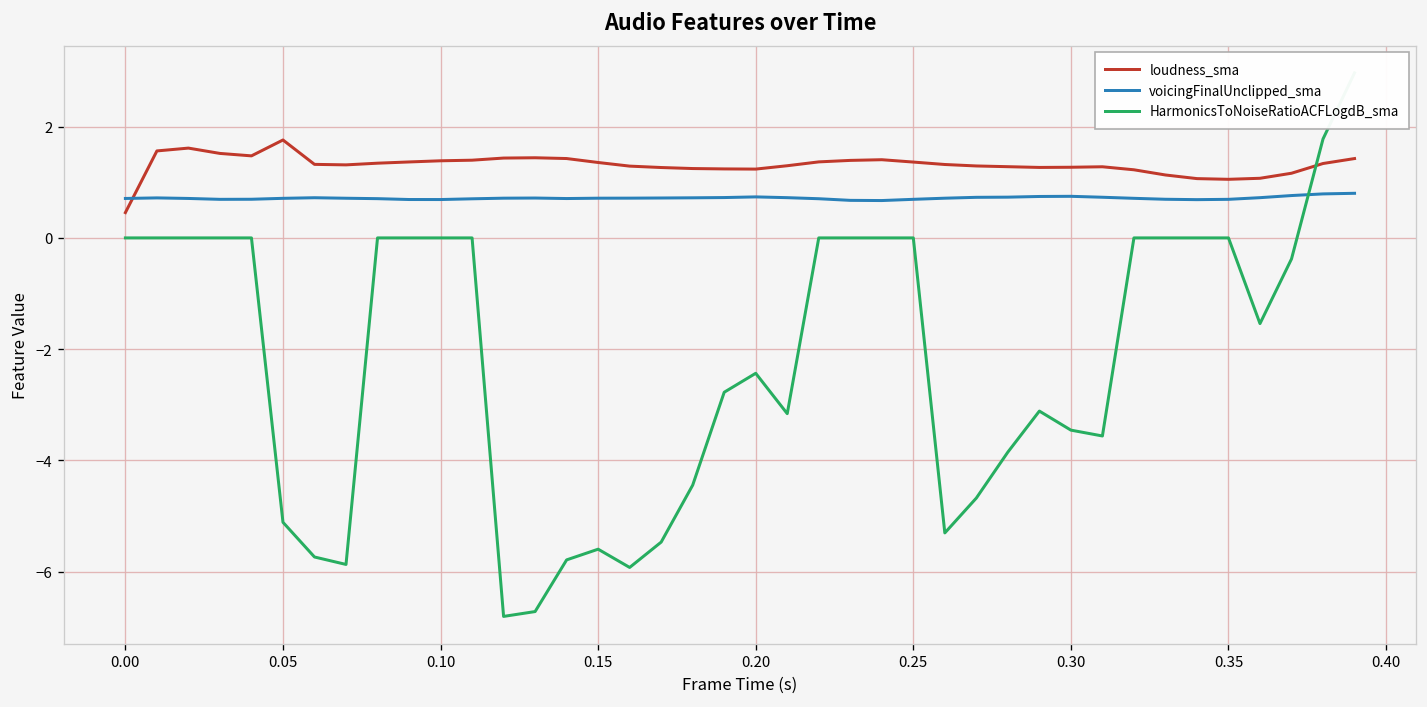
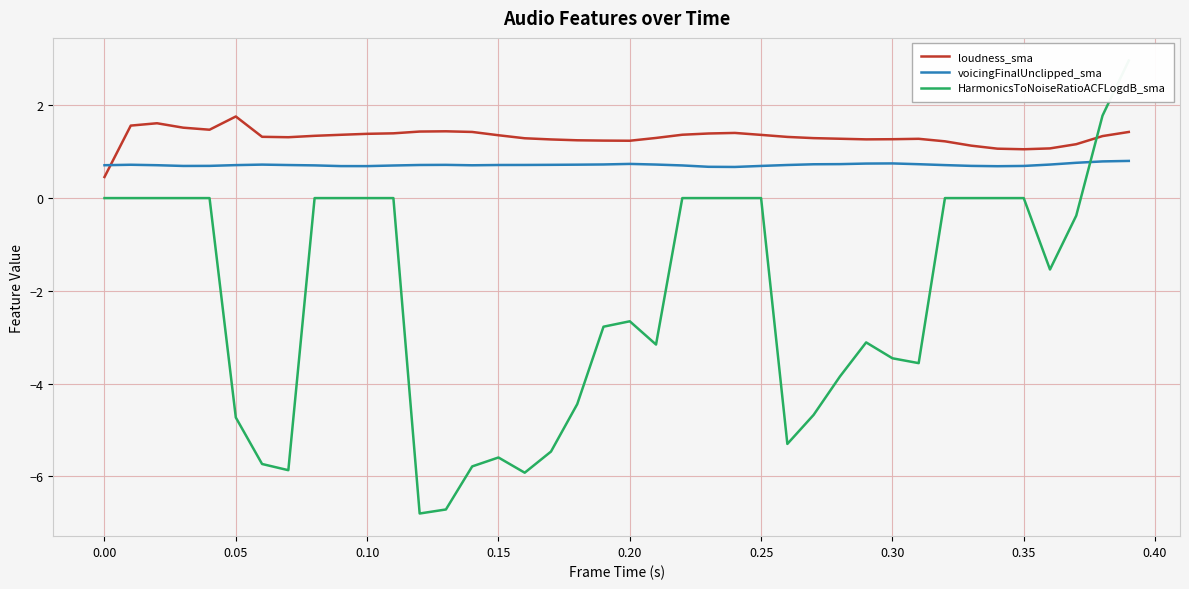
HarmonicsToNoiseRatioACFLogdB_sma, 0.05: -5.1 -> -4.7
HarmonicsToNoiseRatioACFLogdB_sma, 0.20: -2.4 -> -2.7
